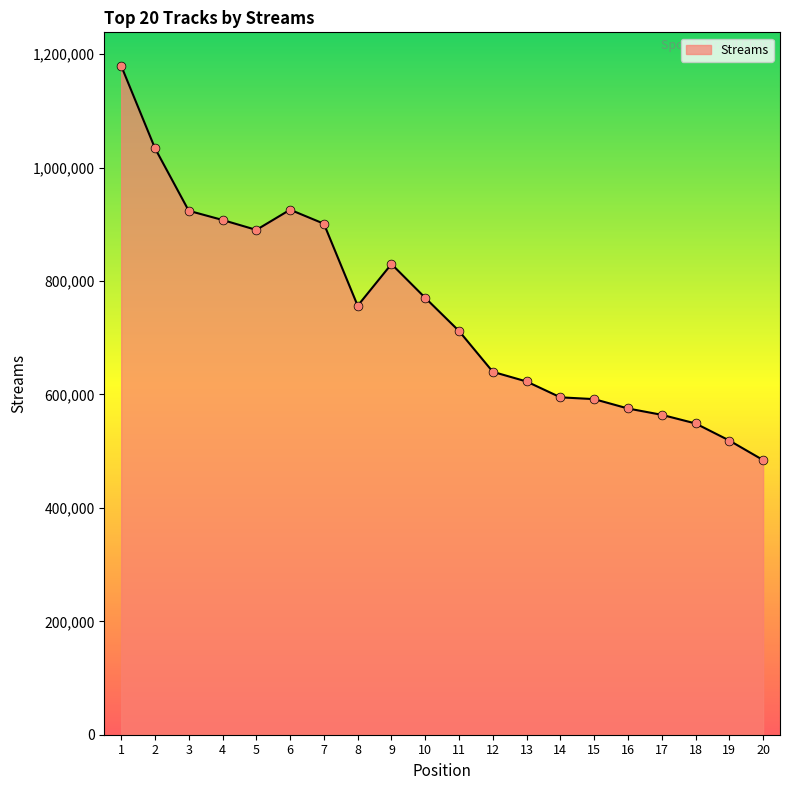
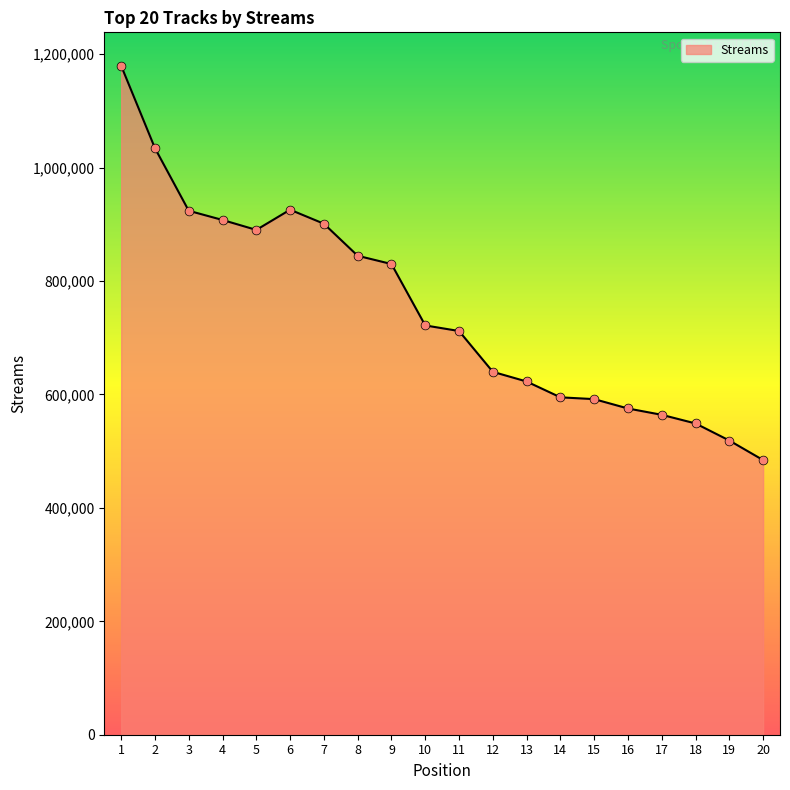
8: 760,000 -> 840,000
10: 770,000 -> 720,000
